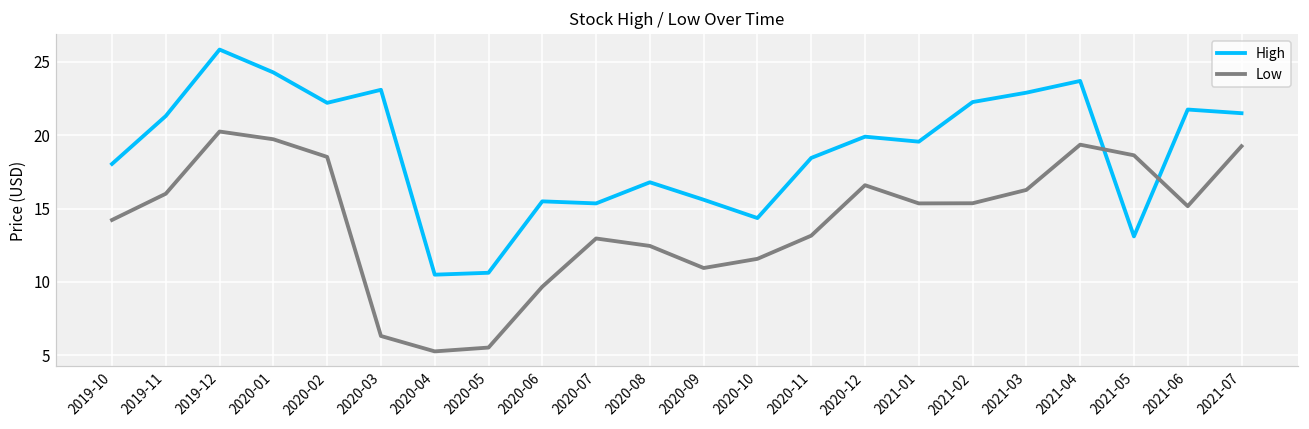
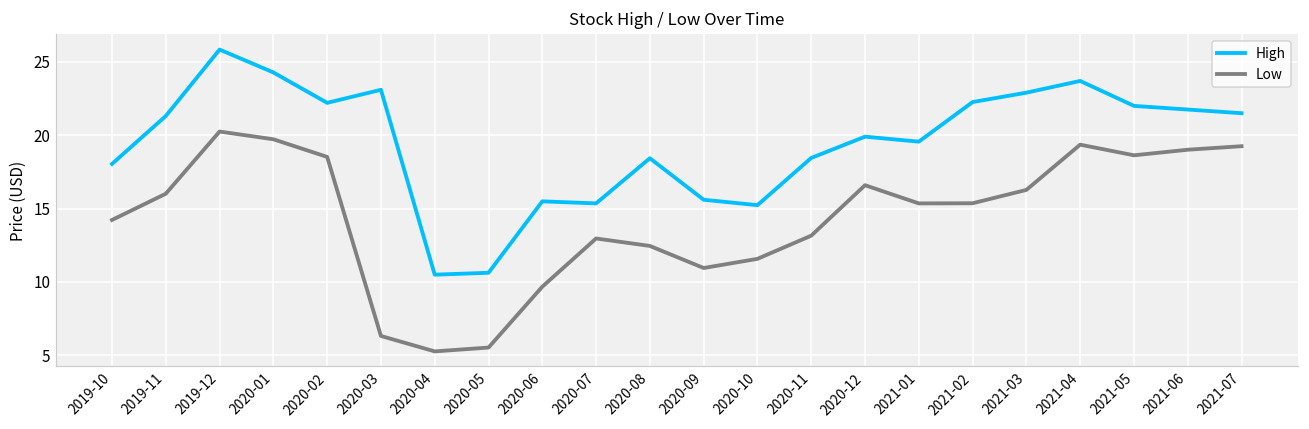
High, 2020-08: 16.8 -> 18.4
High, 2020-10: 14.4 -> 15.2
High, 2021-05: 13.1 -> 22.0
Low, 2021-06: 15.2 -> 19.0
